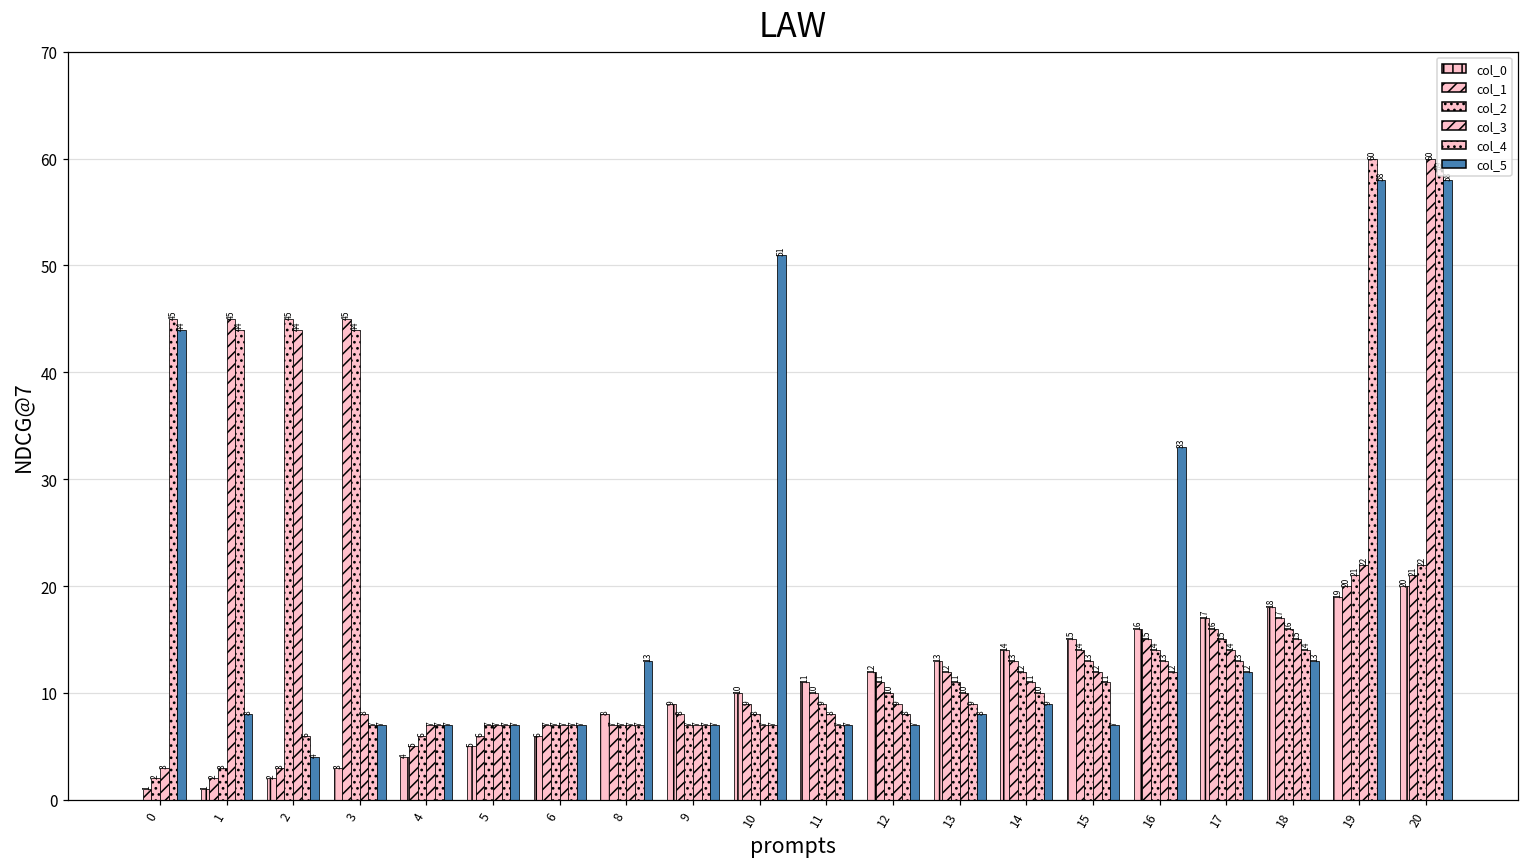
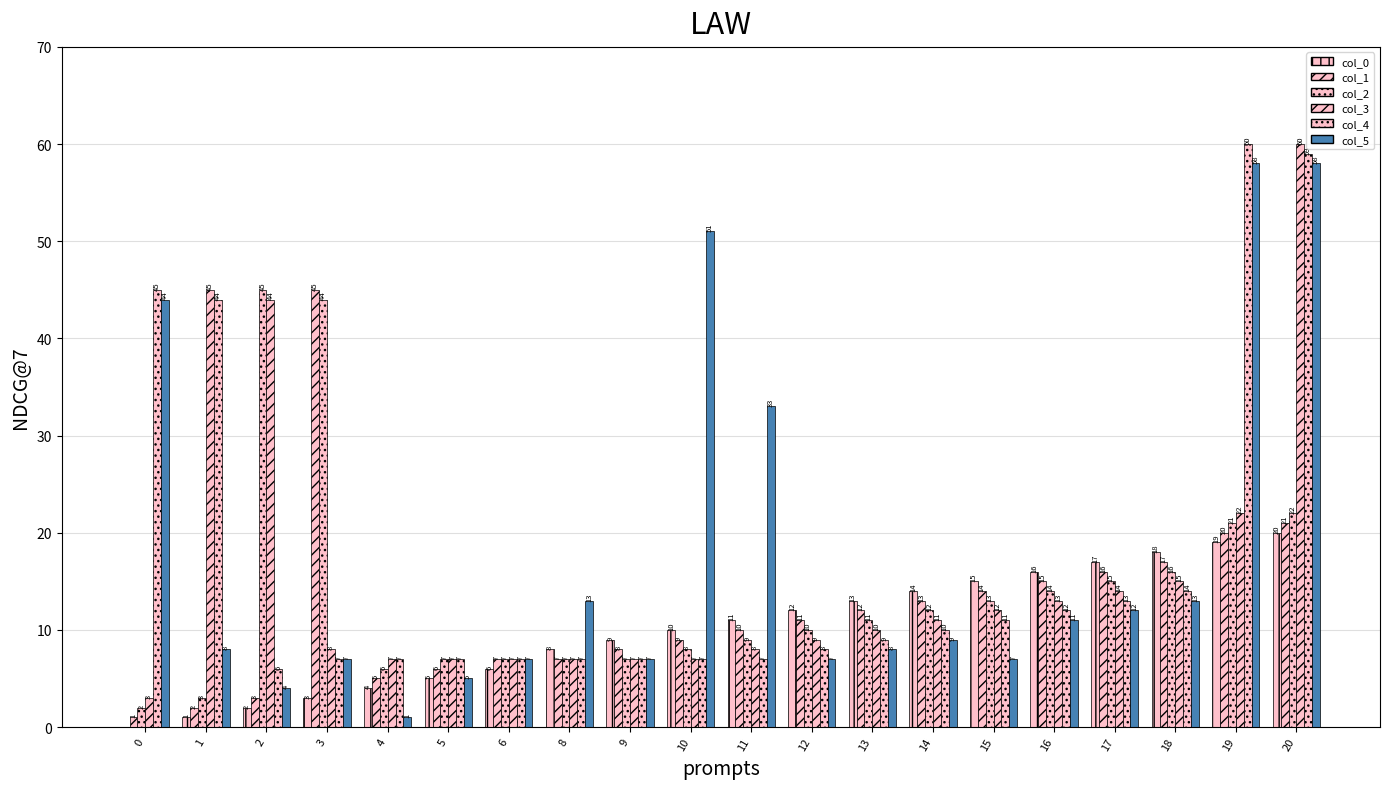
col_5, 4: 7 -> 1
col_5, 5: 7 -> 5
col_5, 11: 7 -> 33
col_5, 16: 33 -> 11
